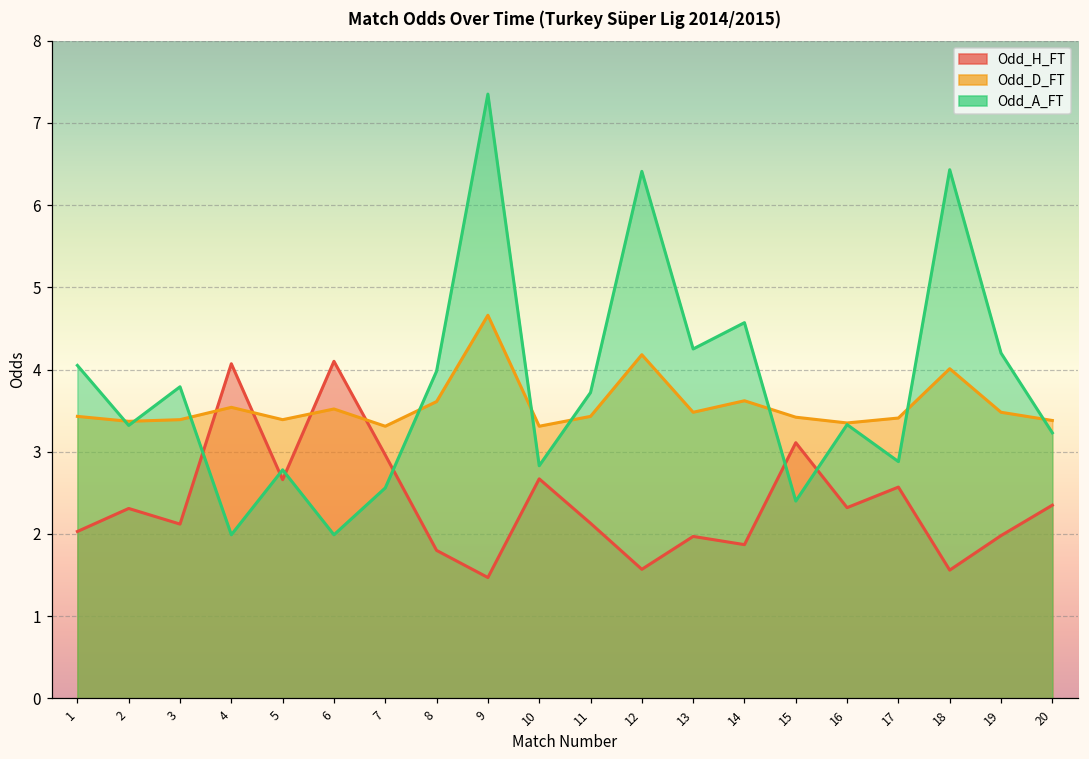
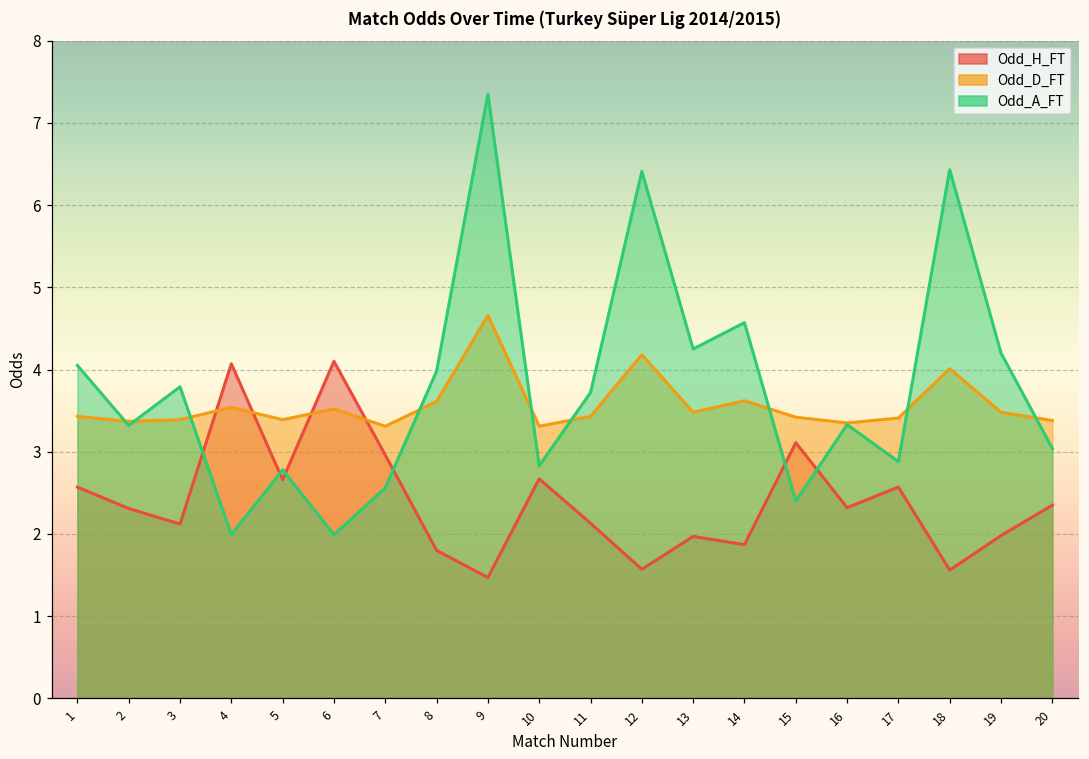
Odd_H_FT, 1: 2.0 -> 2.6
Odd_A_FT, 20: 3.2 -> 3.0
